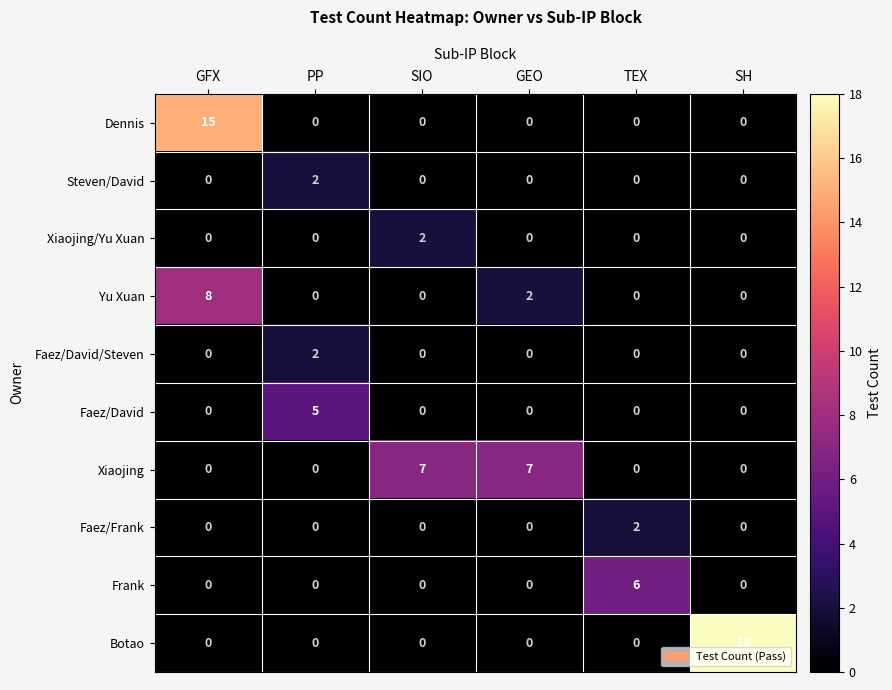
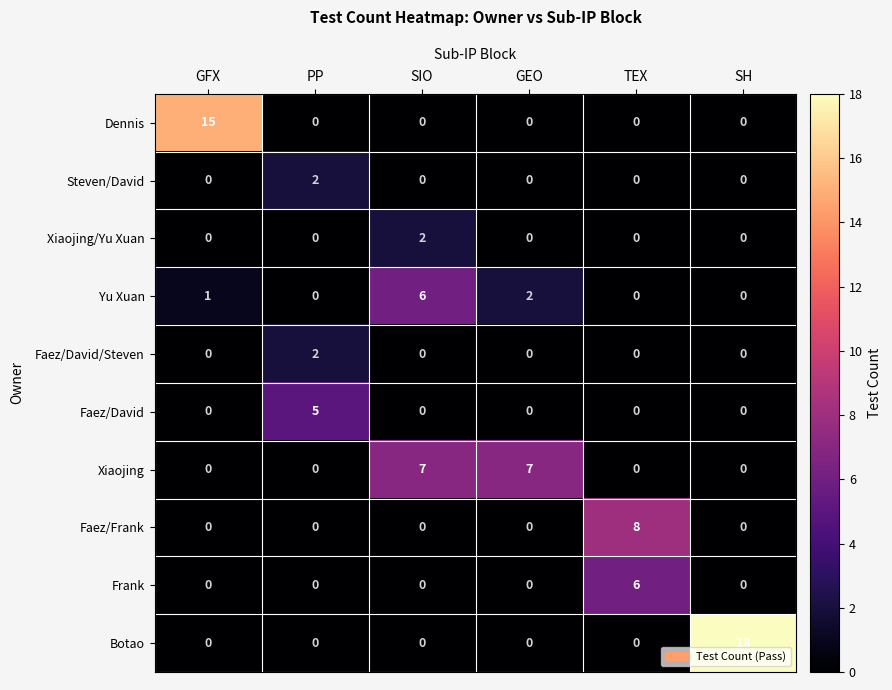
Yu Xuan, GFX: 8 -> 1
Yu Xuan, SIO: 0 -> 6
Faez/Frank, TEX: 2 -> 8
